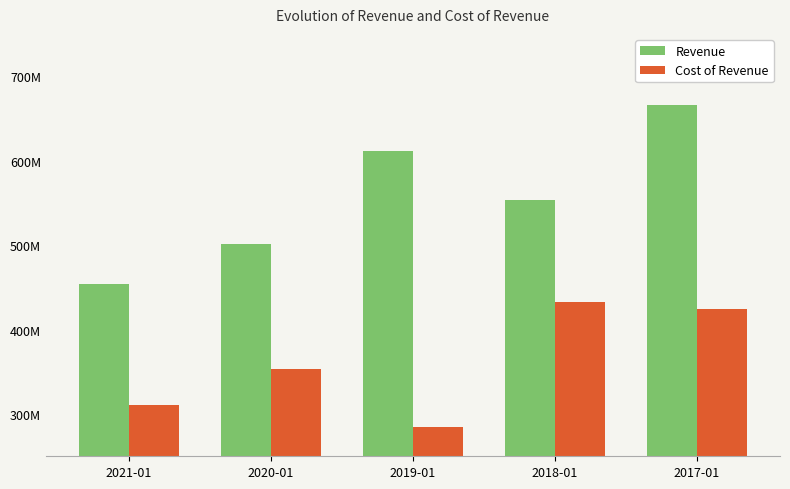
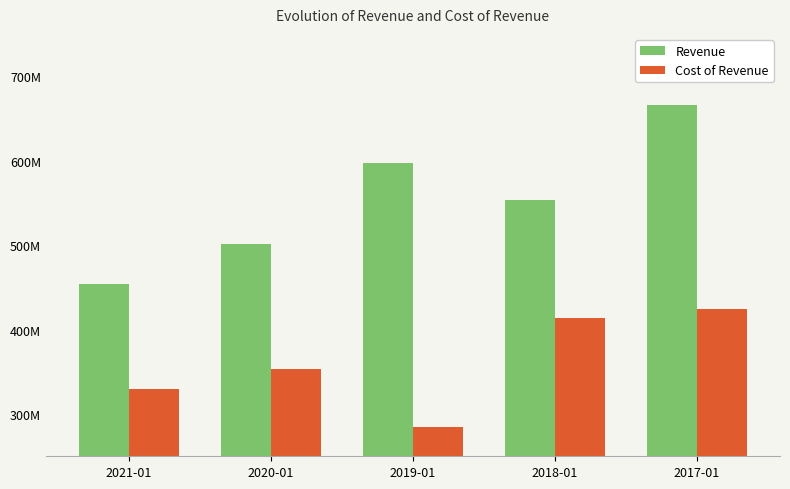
Cost of Revenue, 2021-01: 310000000 -> 330000000
Revenue, 2019-01: 610000000 -> 600000000
Cost of Revenue, 2018-01: 430000000 -> 410000000
